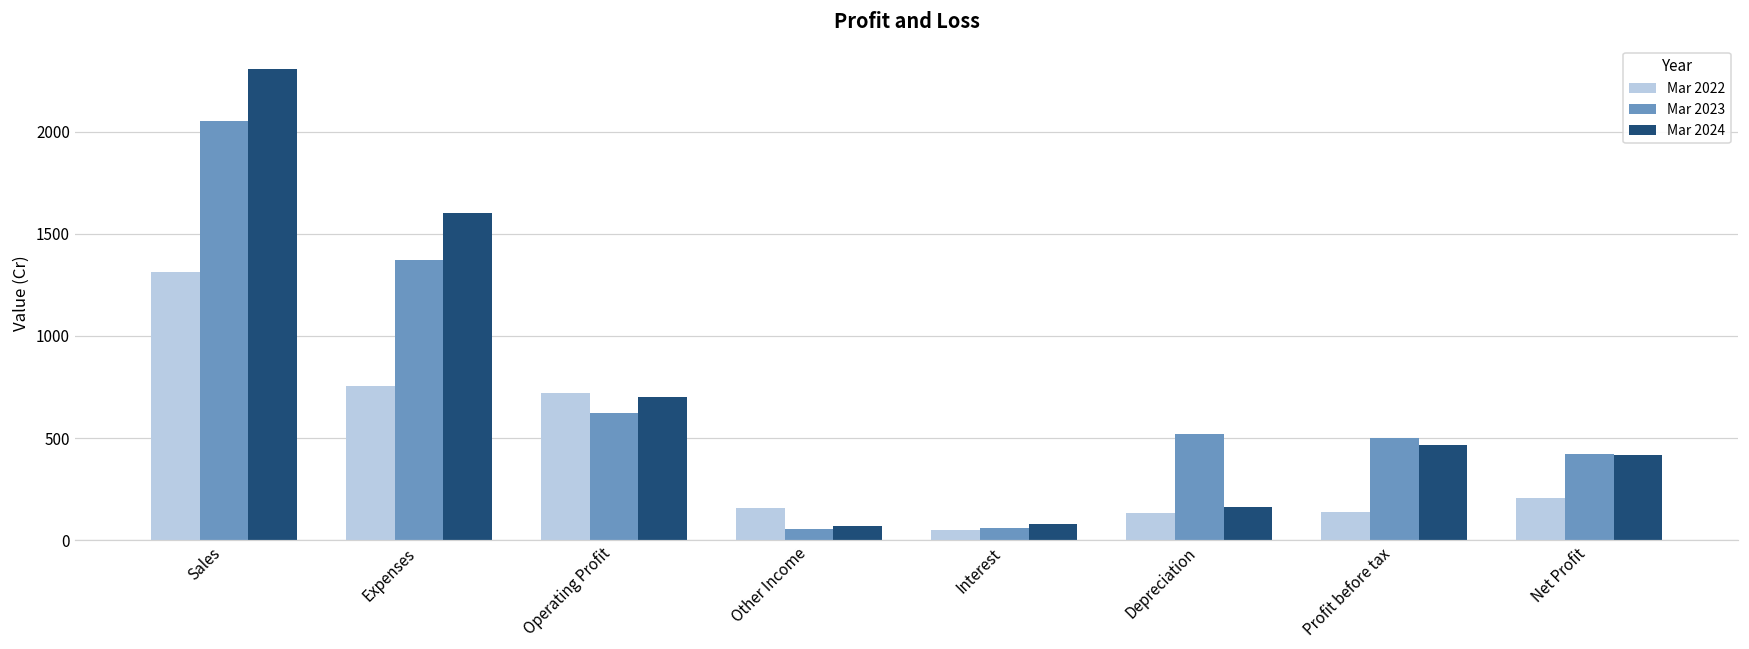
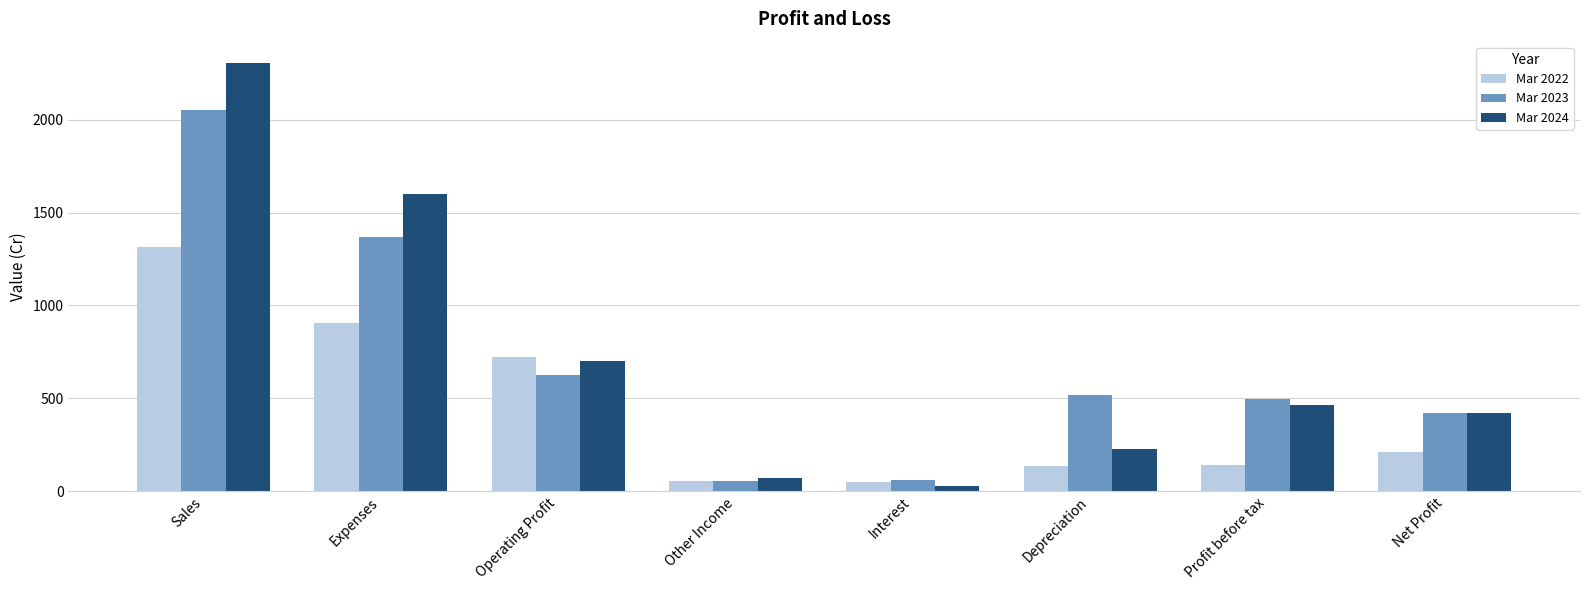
Mar 2022, Expenses: 750 -> 910
Mar 2022, Other Income: 160 -> 60
Mar 2024, Interest: 80 -> 30
Mar 2024, Depreciation: 160 -> 230
